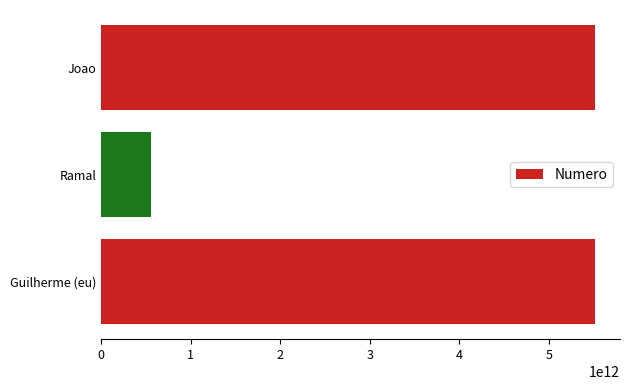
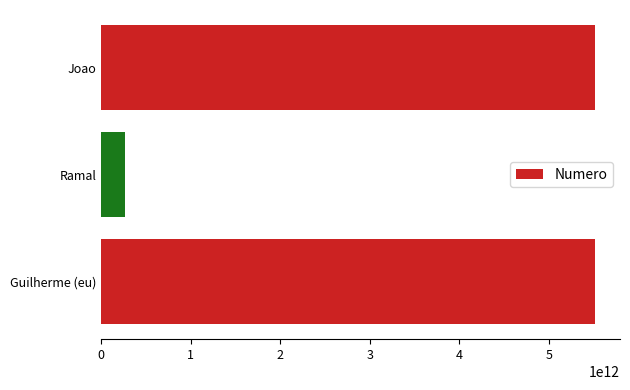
Ramal: 600000000000 -> 300000000000
